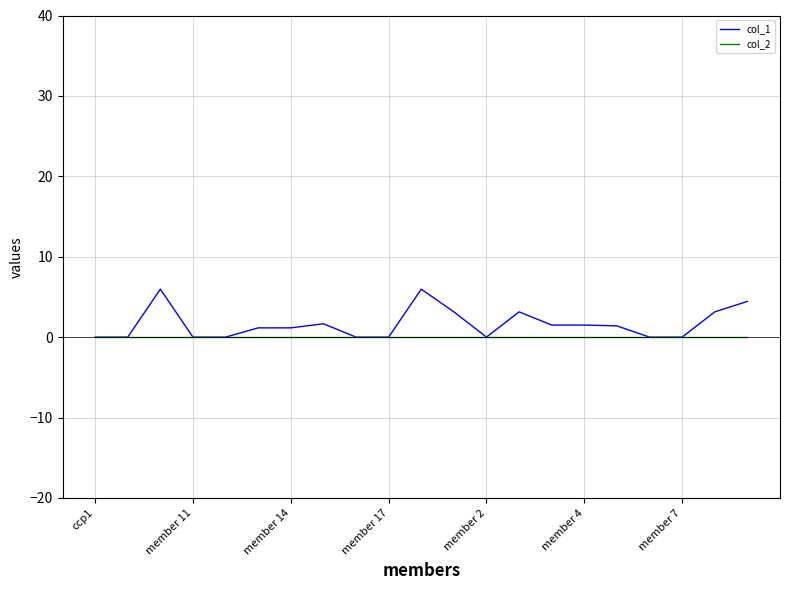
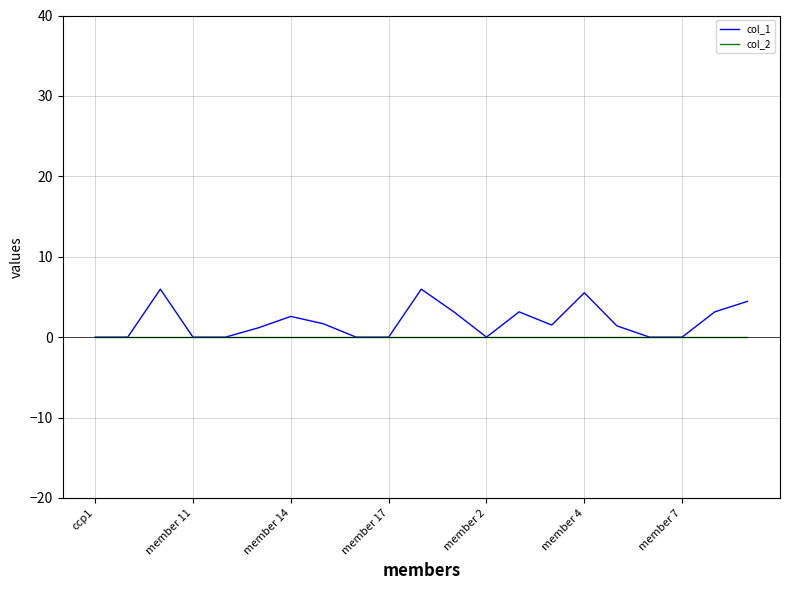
col_1, member 14: 1 -> 3
col_1, member 4: 1 -> 6
